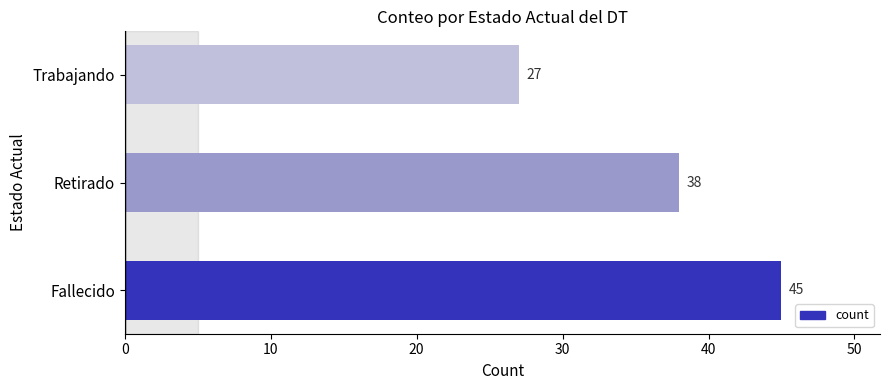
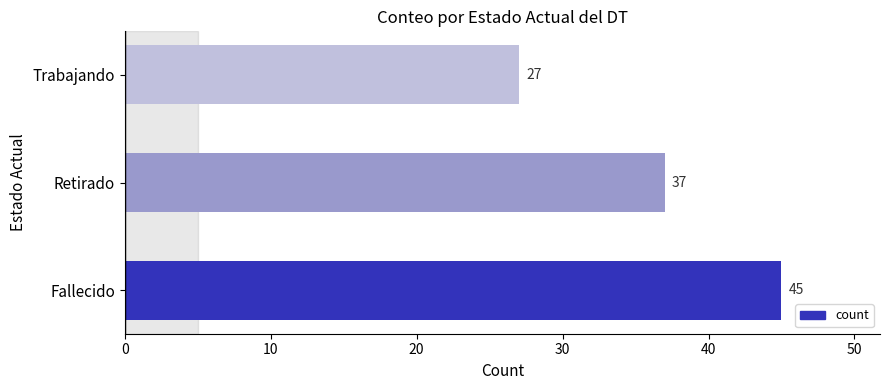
Retirado: 38 -> 37
